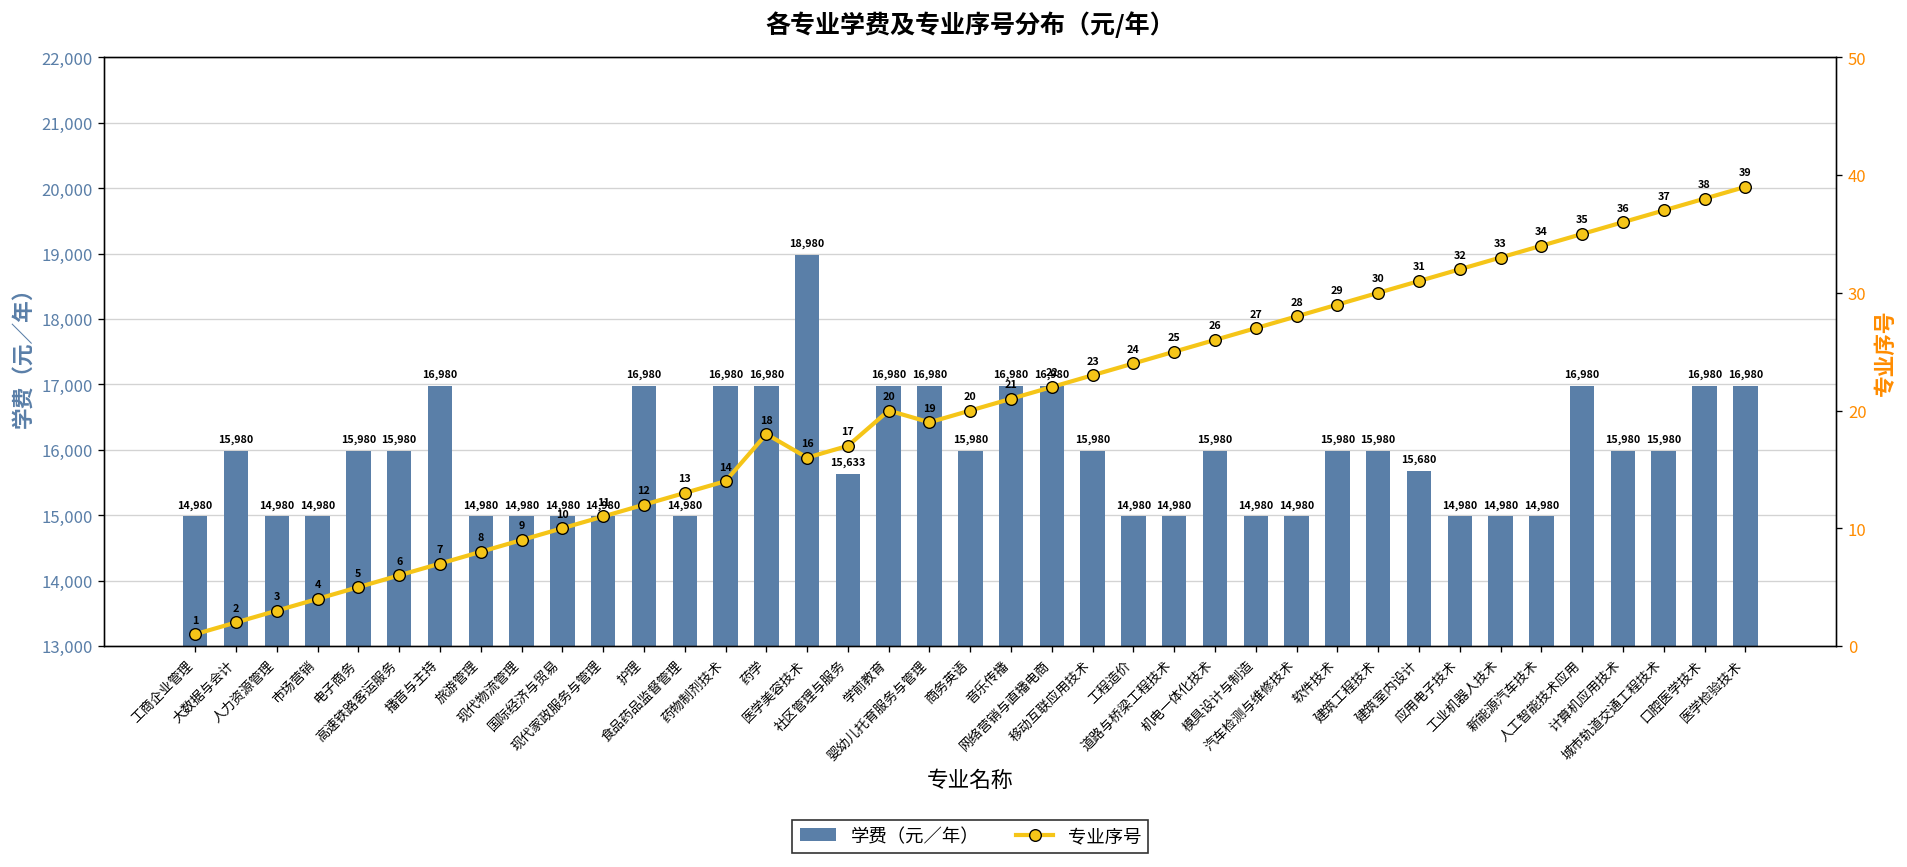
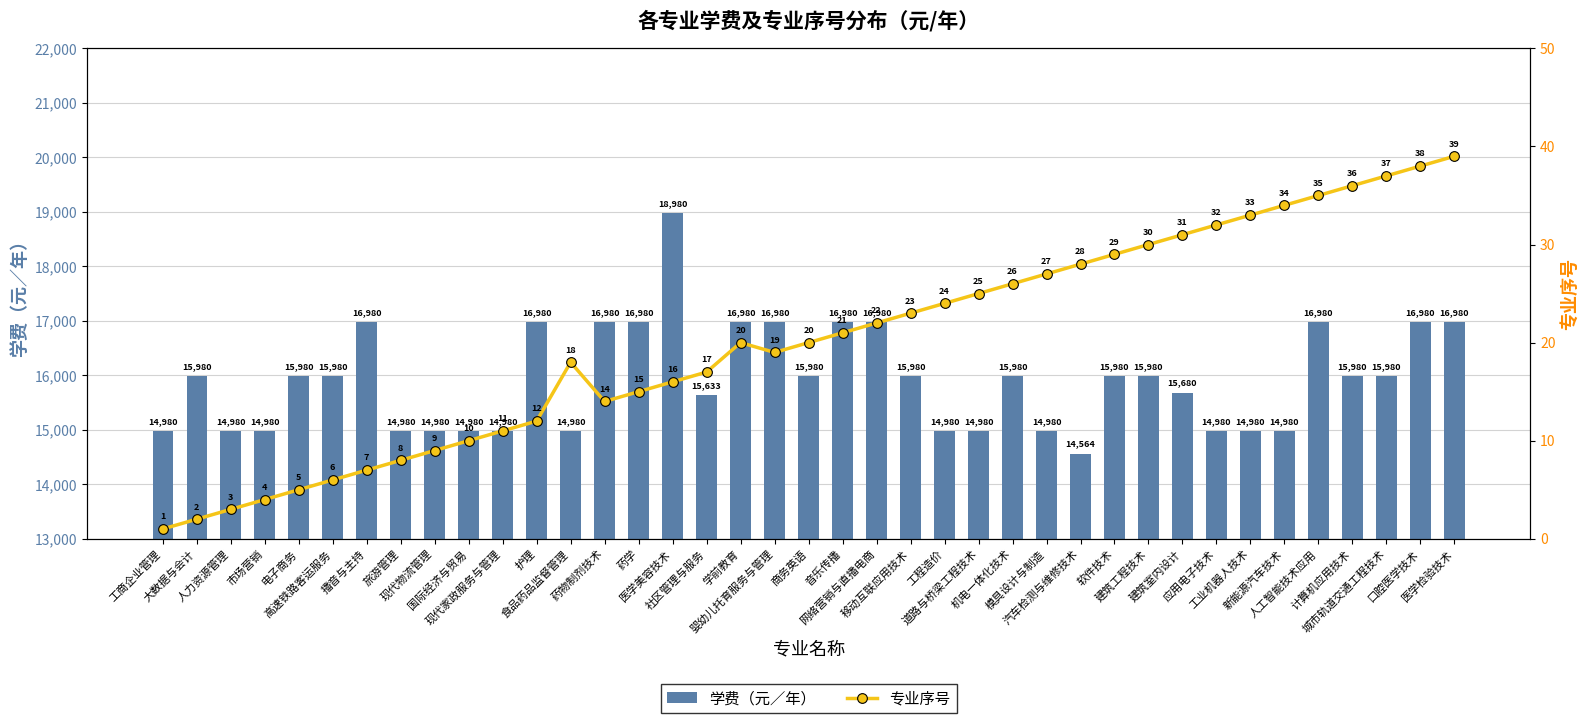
学费（元／年）, 汽车检测与维修技术: 14,980 -> 14,564
专业序号, 食品药品监督管理: 13 -> 18
专业序号, 药学: 18 -> 15
